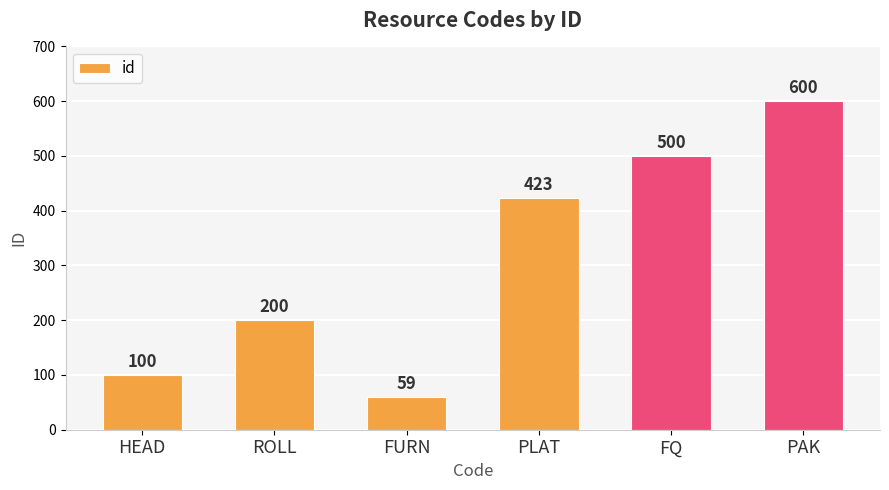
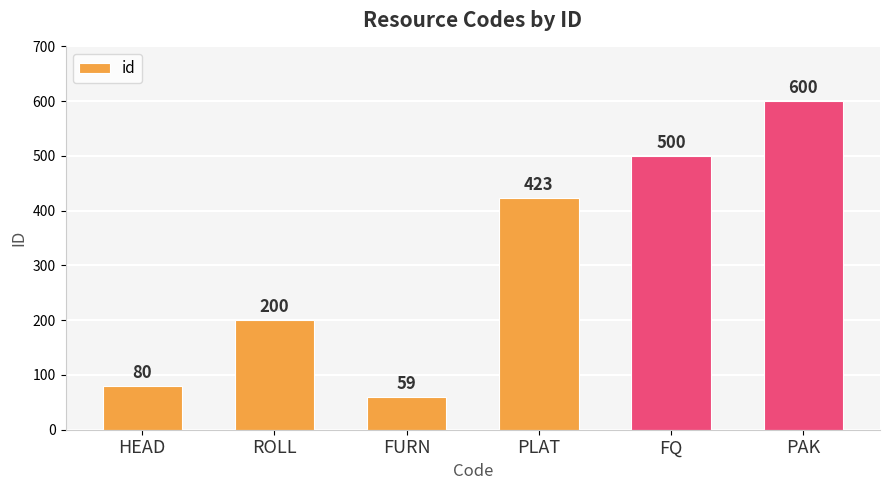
HEAD: 100 -> 80
